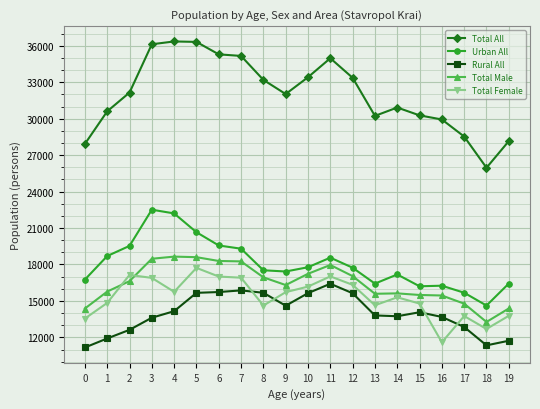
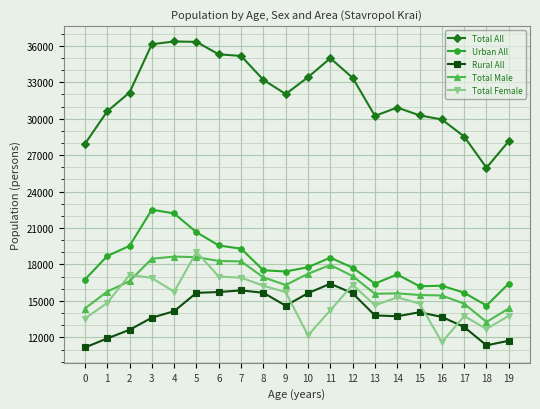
Total Female, 5: 17700 -> 19000
Total Female, 8: 14600 -> 16300
Total Female, 10: 16200 -> 12200
Total Female, 11: 17000 -> 14200
